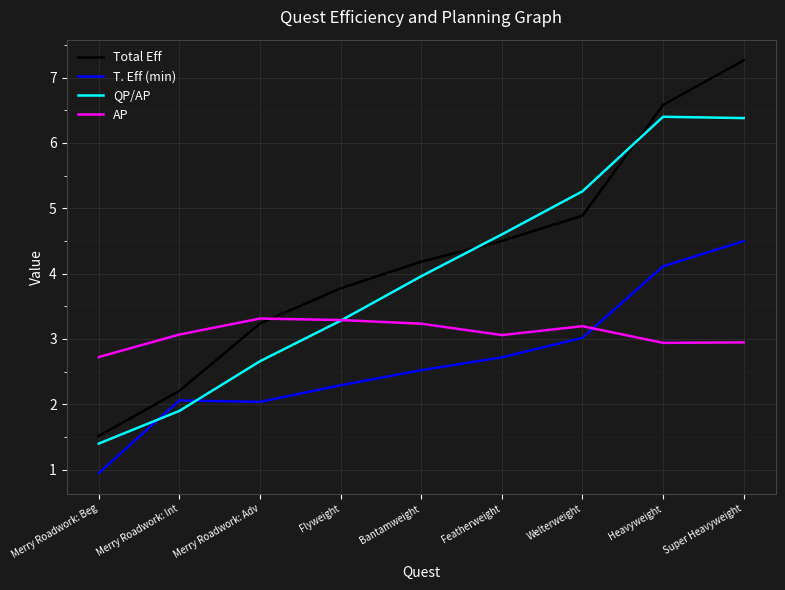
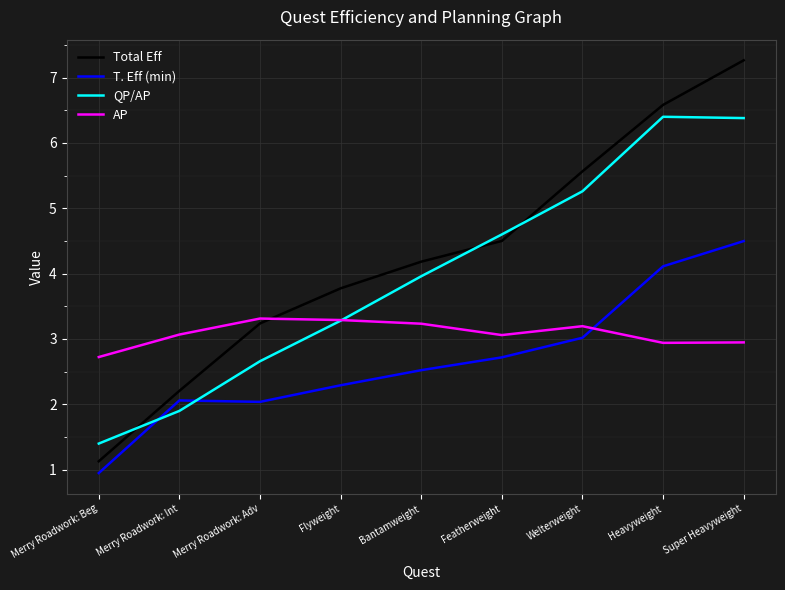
Total Eff, Merry Roadwork: Beg: 1.5 -> 1.1
Total Eff, Welterweight: 4.9 -> 5.6
